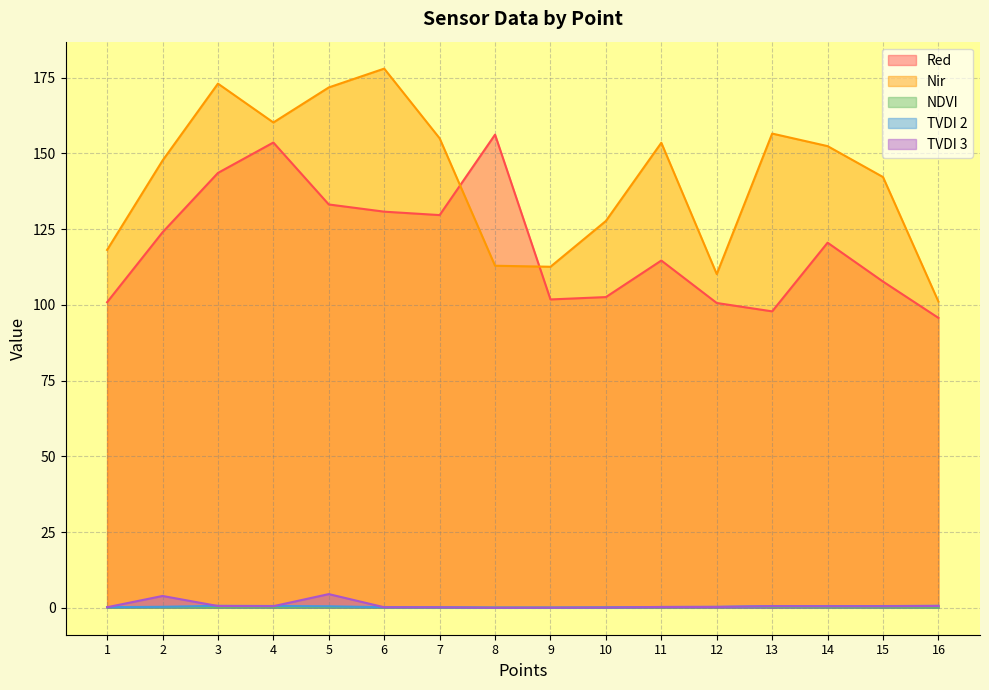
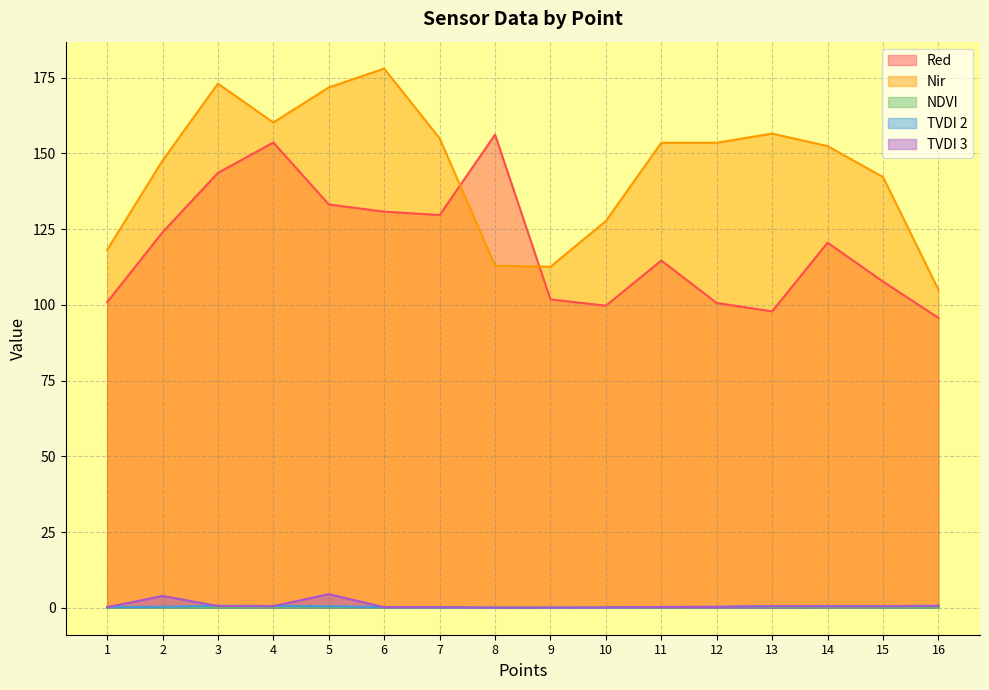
Red, 10: 103 -> 100
Nir, 12: 110 -> 154
Nir, 16: 101 -> 105
